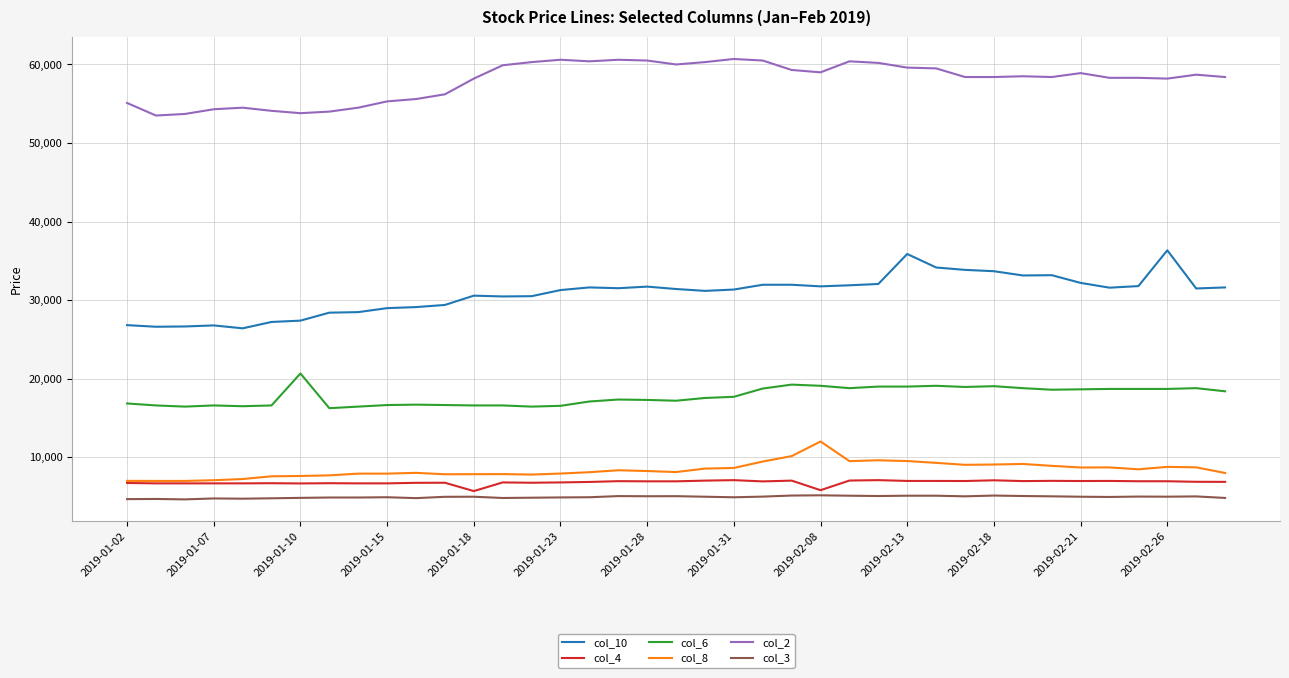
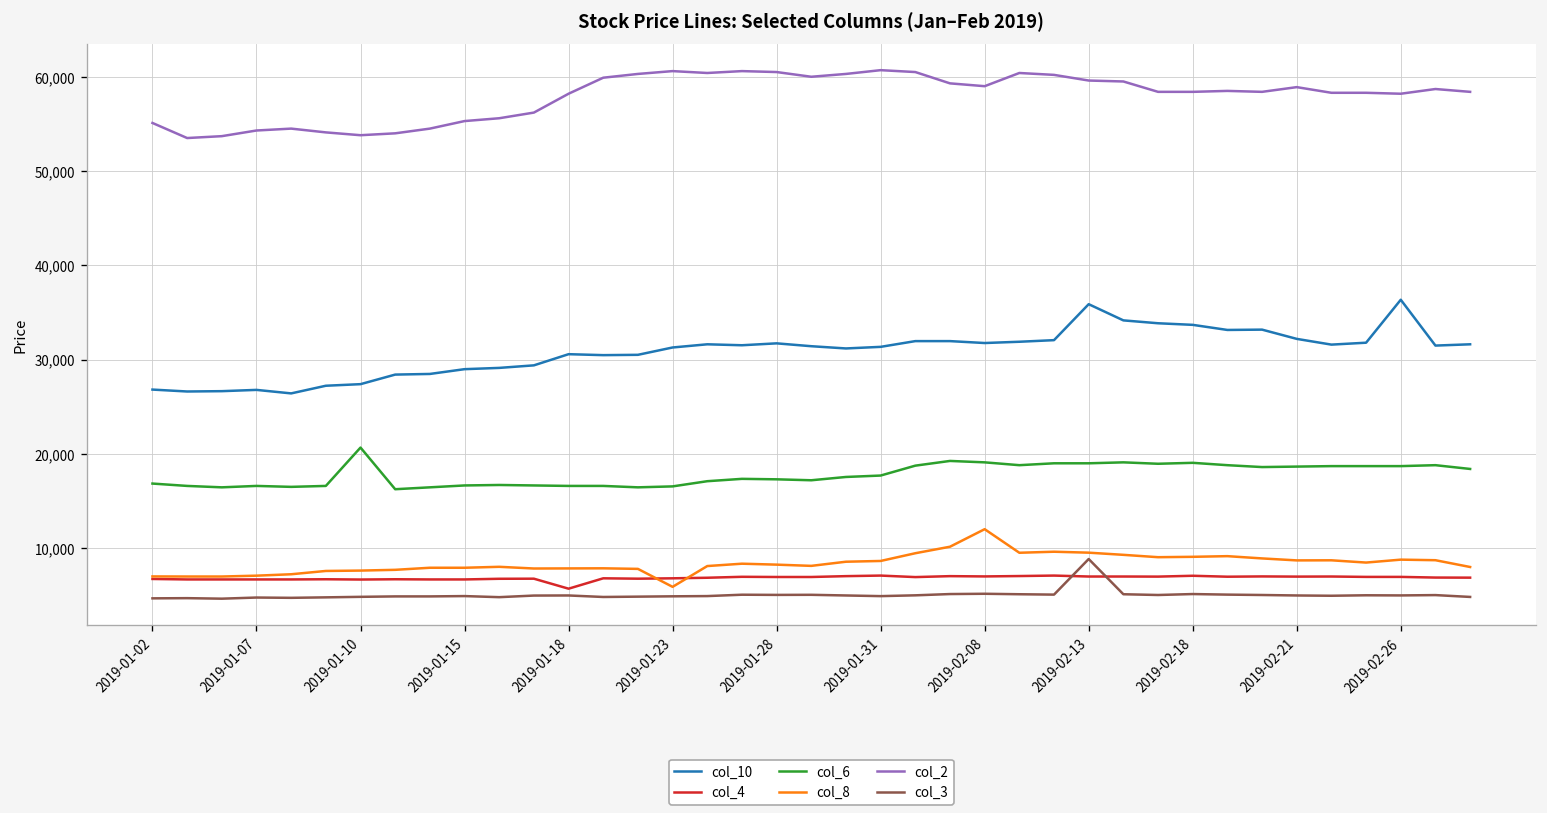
col_8, 2019-01-23: 8,000 -> 6,000
col_4, 2019-02-08: 6,000 -> 7,000
col_3, 2019-02-13: 5,000 -> 9,000
